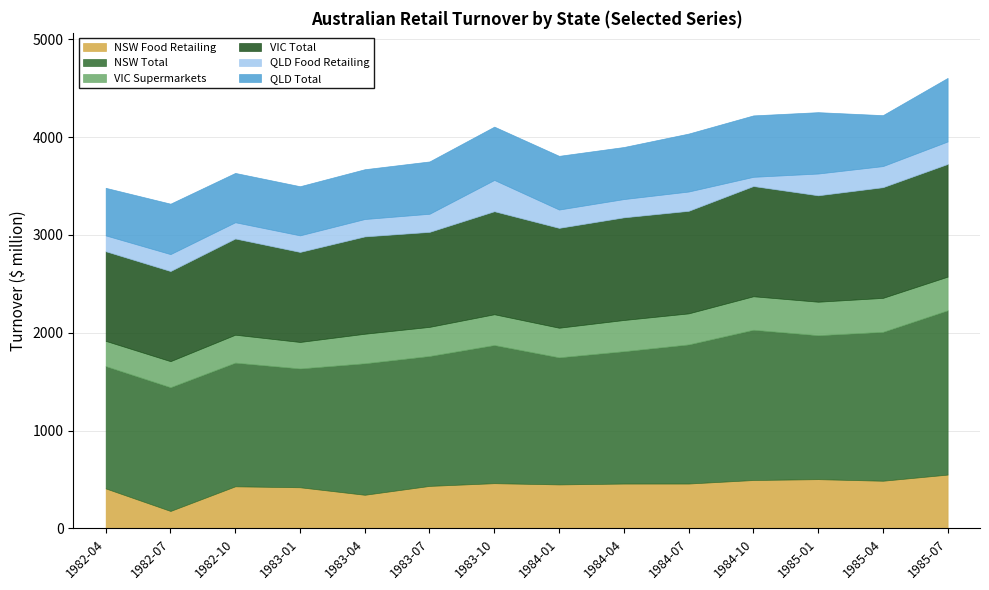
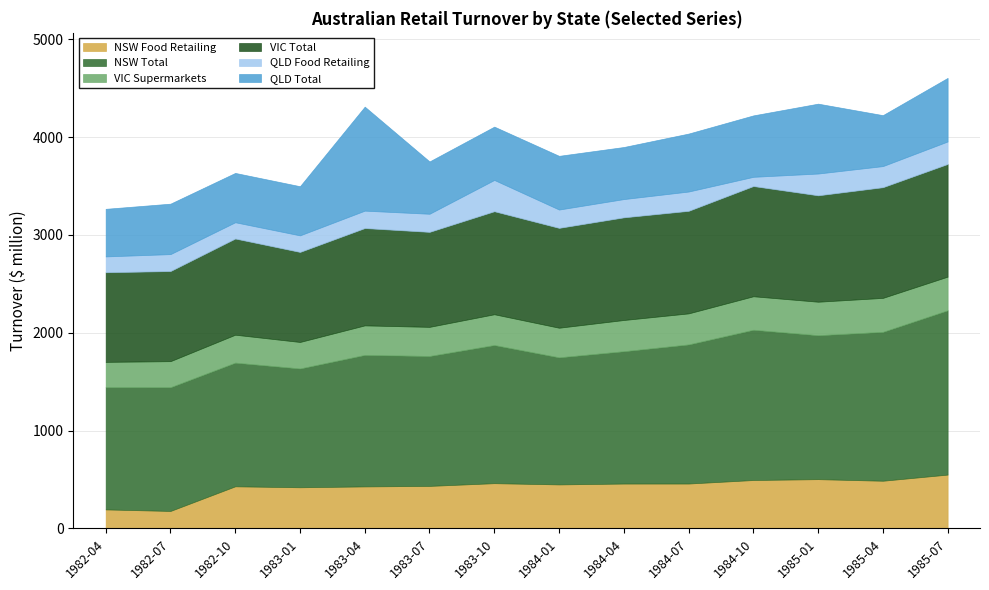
NSW Food Retailing, 1982-04: 400 -> 200
NSW Food Retailing, 1983-04: 300 -> 400
QLD Total, 1983-04: 500 -> 1100
QLD Total, 1985-01: 600 -> 700
